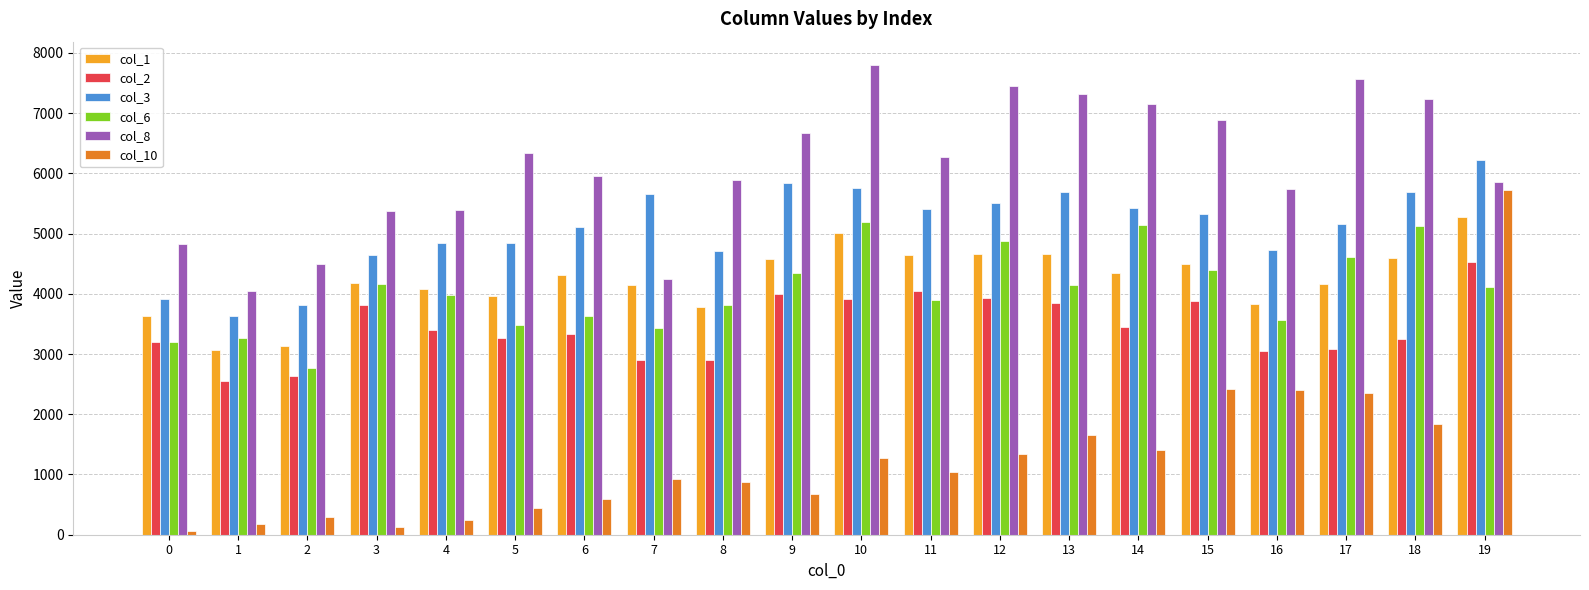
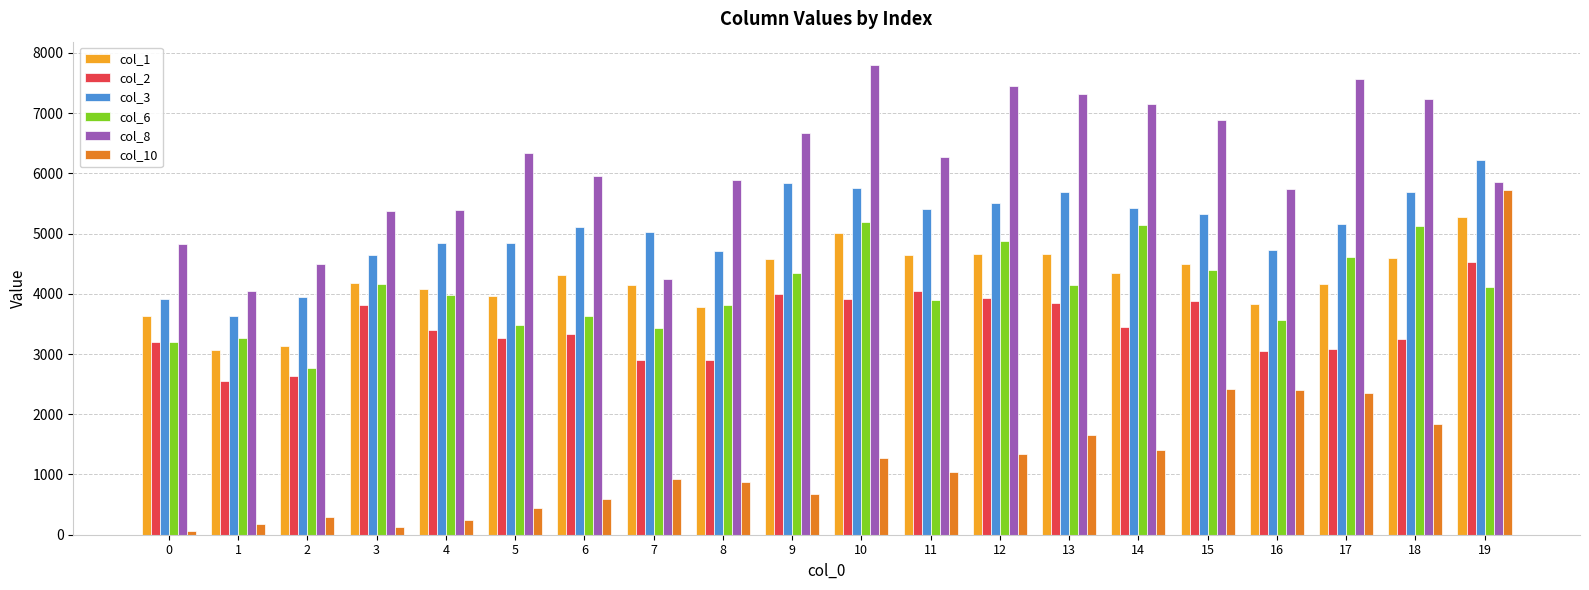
col_3, 2: 3800 -> 3900
col_3, 7: 5700 -> 5000
